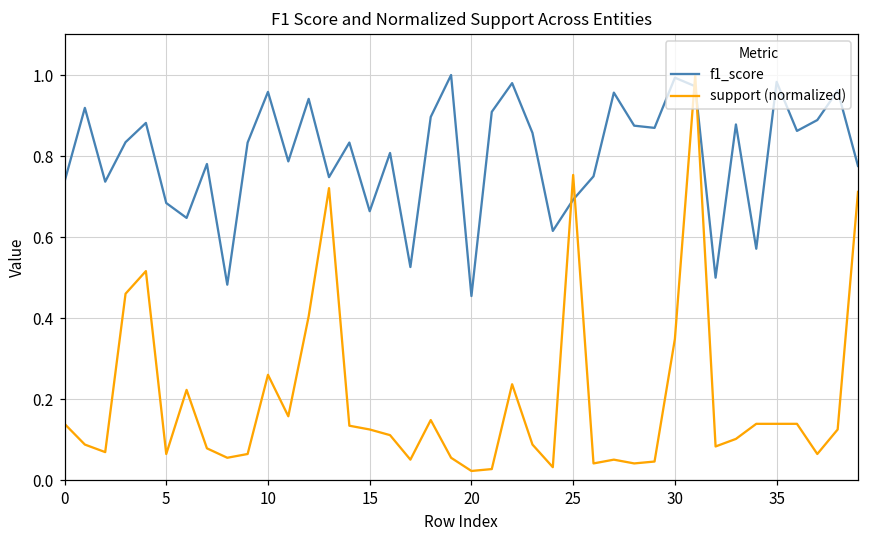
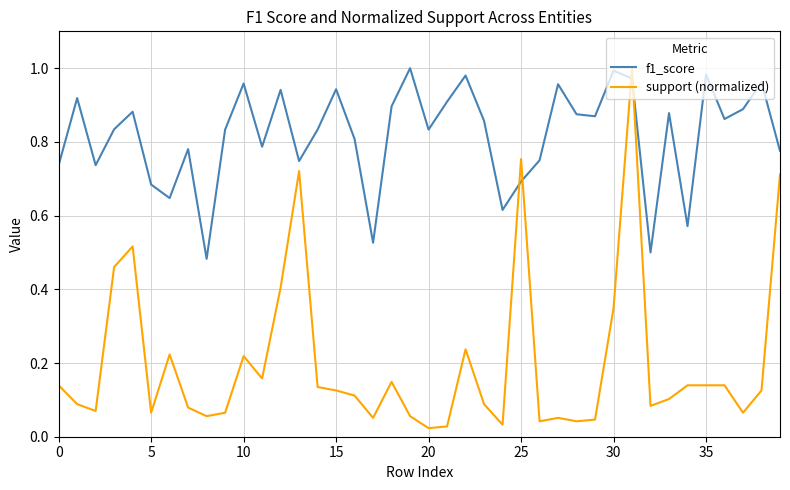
support (normalized), 10: 0.26 -> 0.22
f1_score, 15: 0.66 -> 0.94
f1_score, 20: 0.45 -> 0.83
